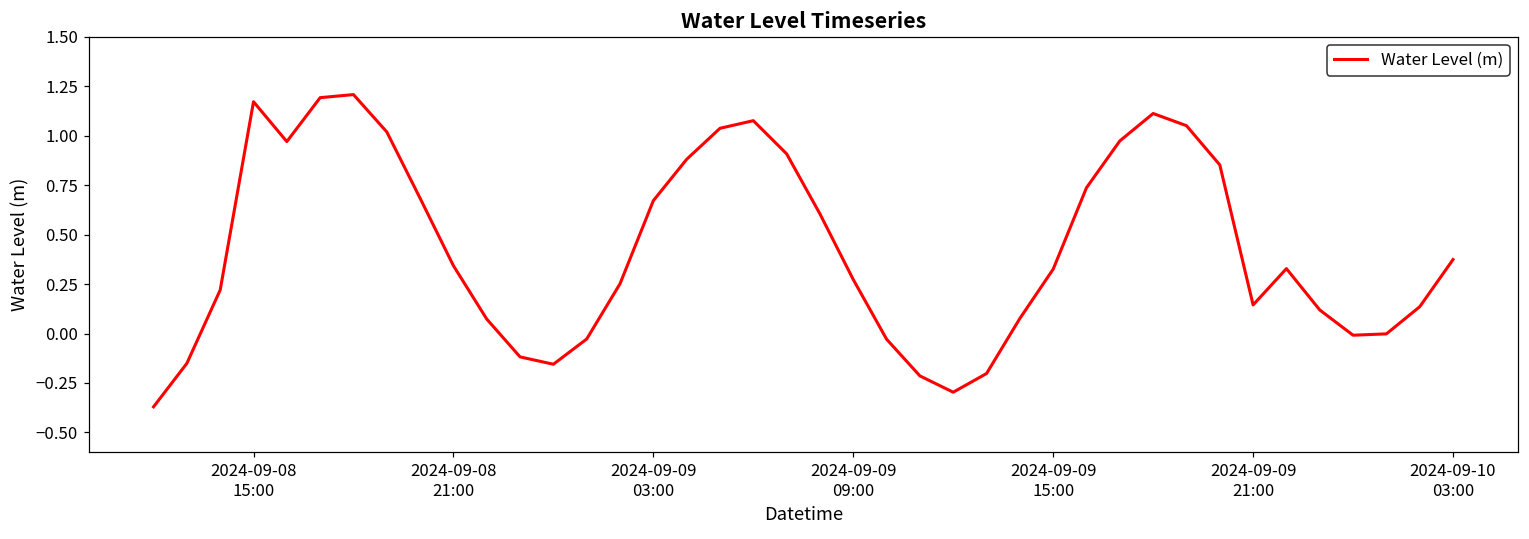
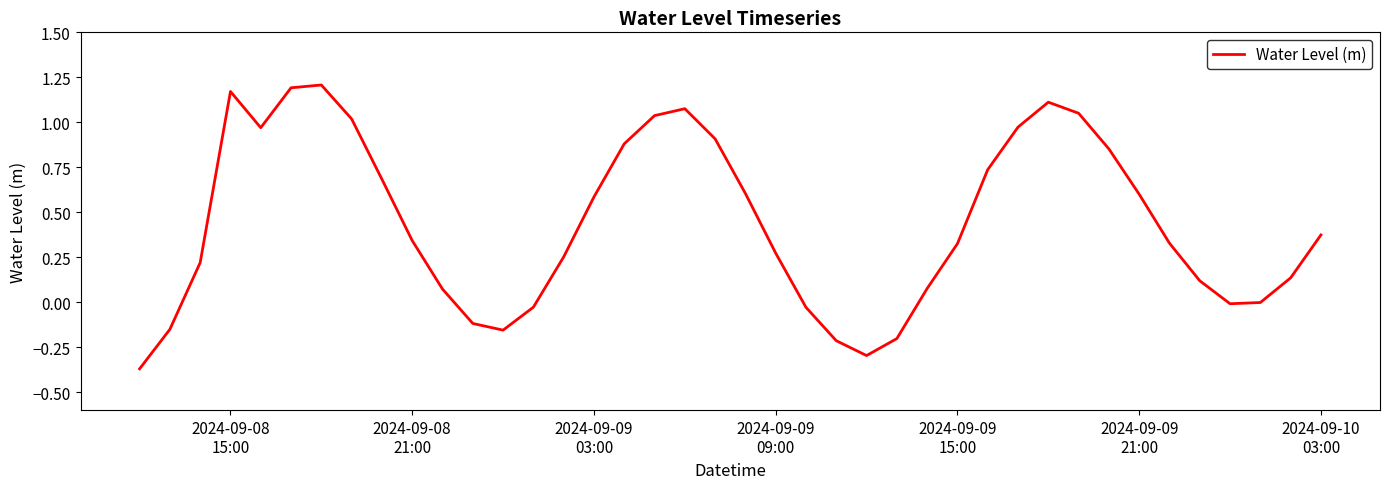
2024-09-09 03:00: 0.67 -> 0.59
2024-09-09 21:00: 0.14 -> 0.60
